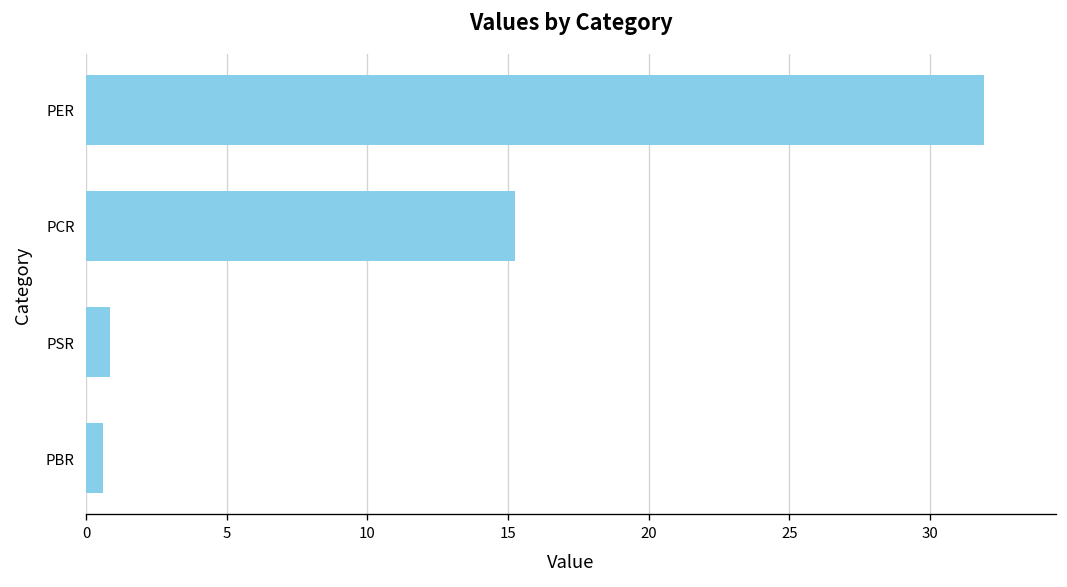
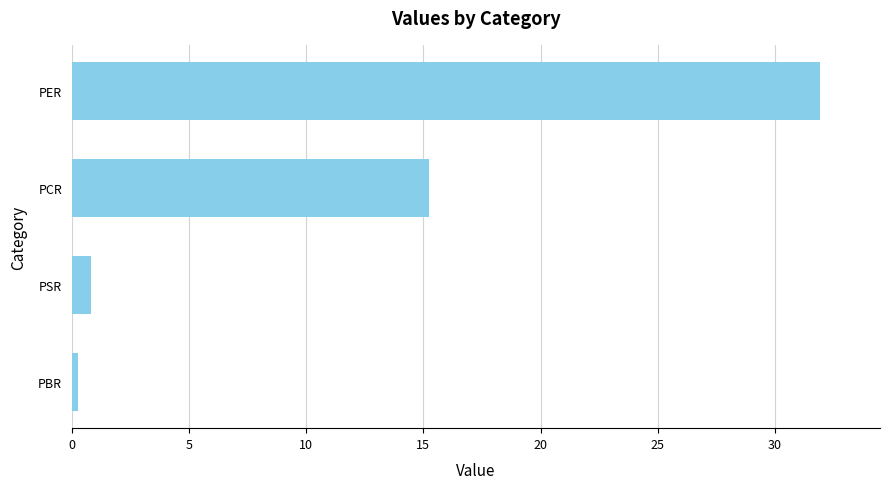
PBR: 0.6 -> 0.3
